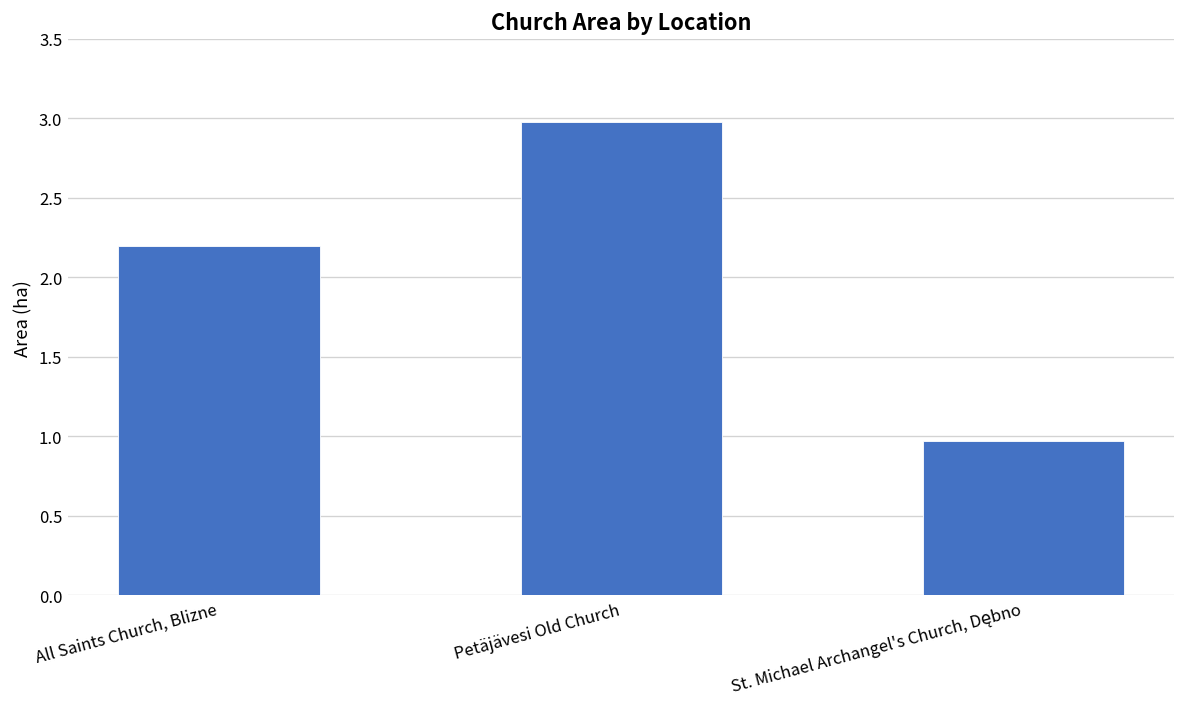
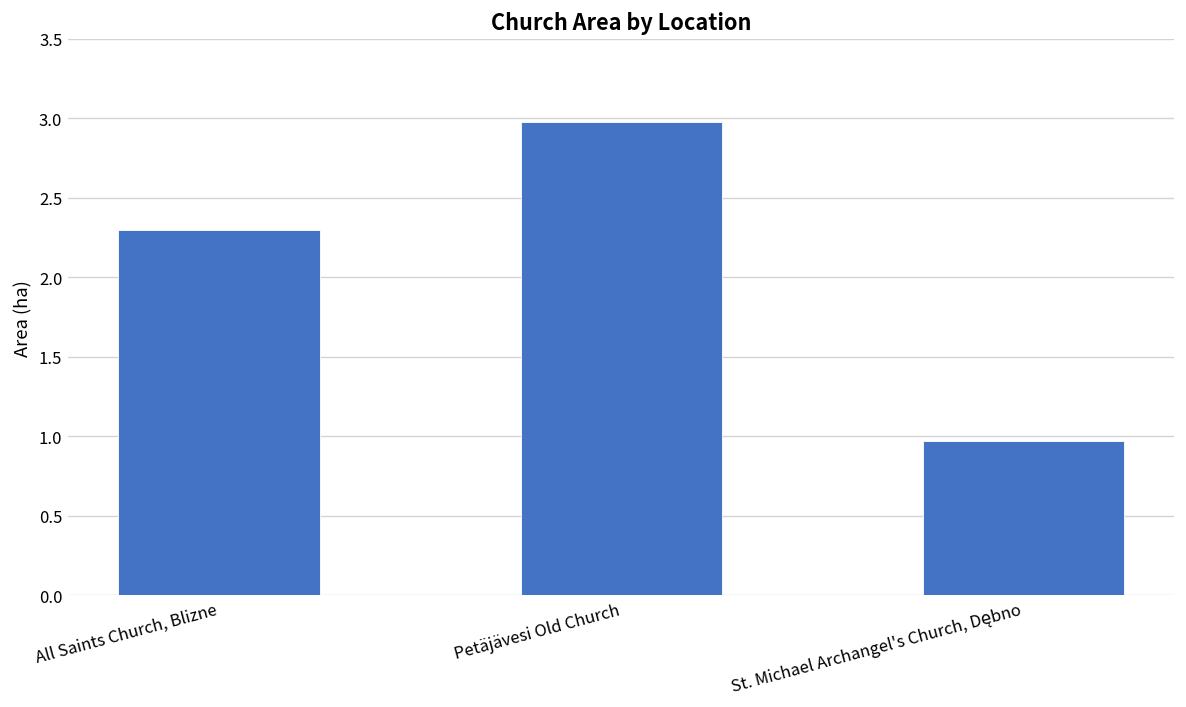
All Saints Church, Blizne: 2.2 -> 2.3
